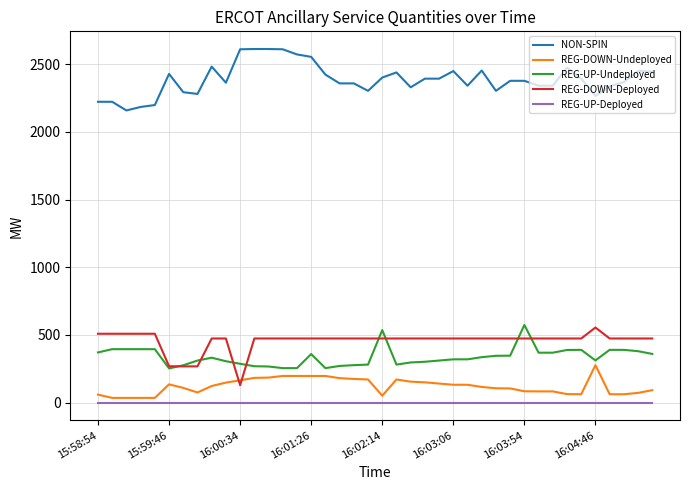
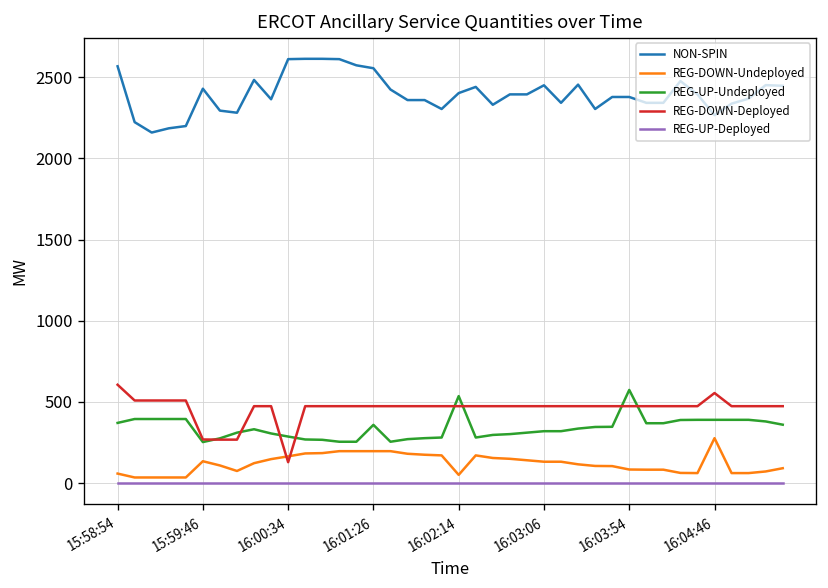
NON-SPIN, 15:58:54: 2220 -> 2570
REG-DOWN-Deployed, 15:58:54: 510 -> 610
REG-UP-Undeployed, 16:04:46: 310 -> 390
